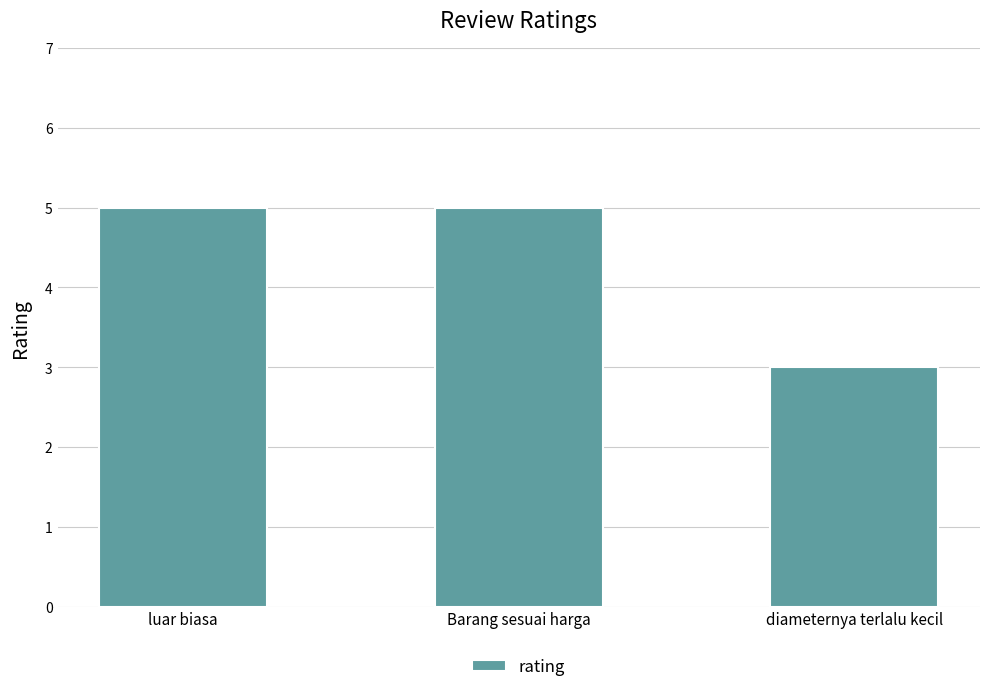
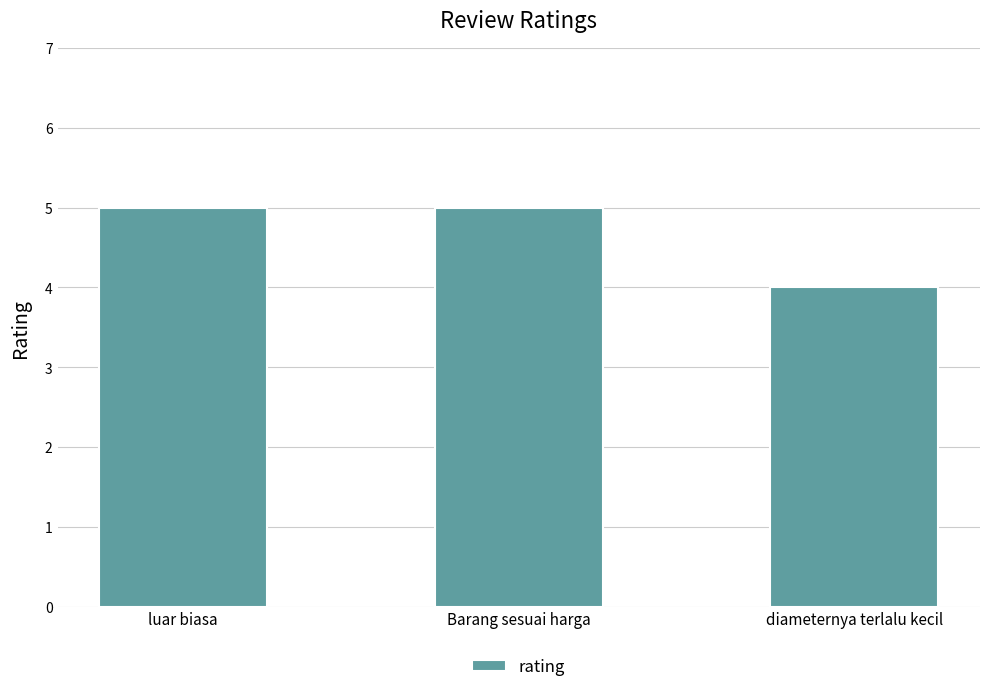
diameternya terlalu kecil: 3 -> 4
